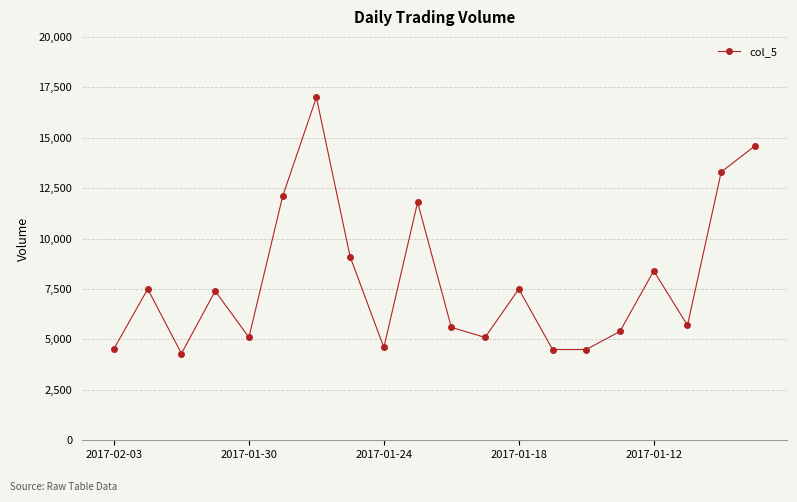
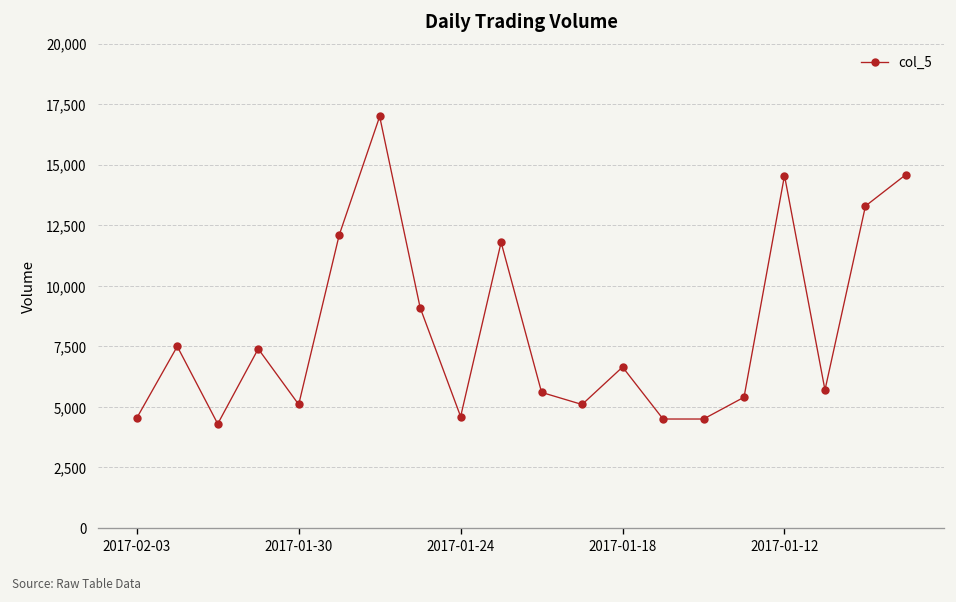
2017-01-18: 7,500 -> 6,600
2017-01-12: 8,400 -> 14,600
